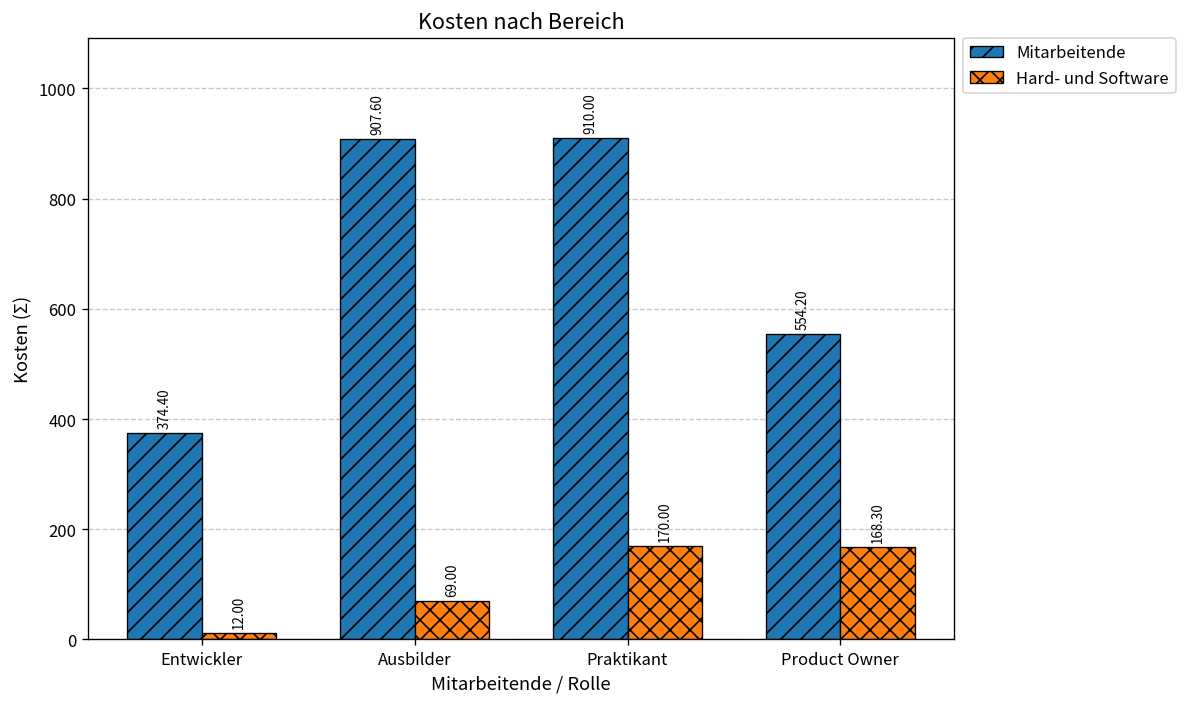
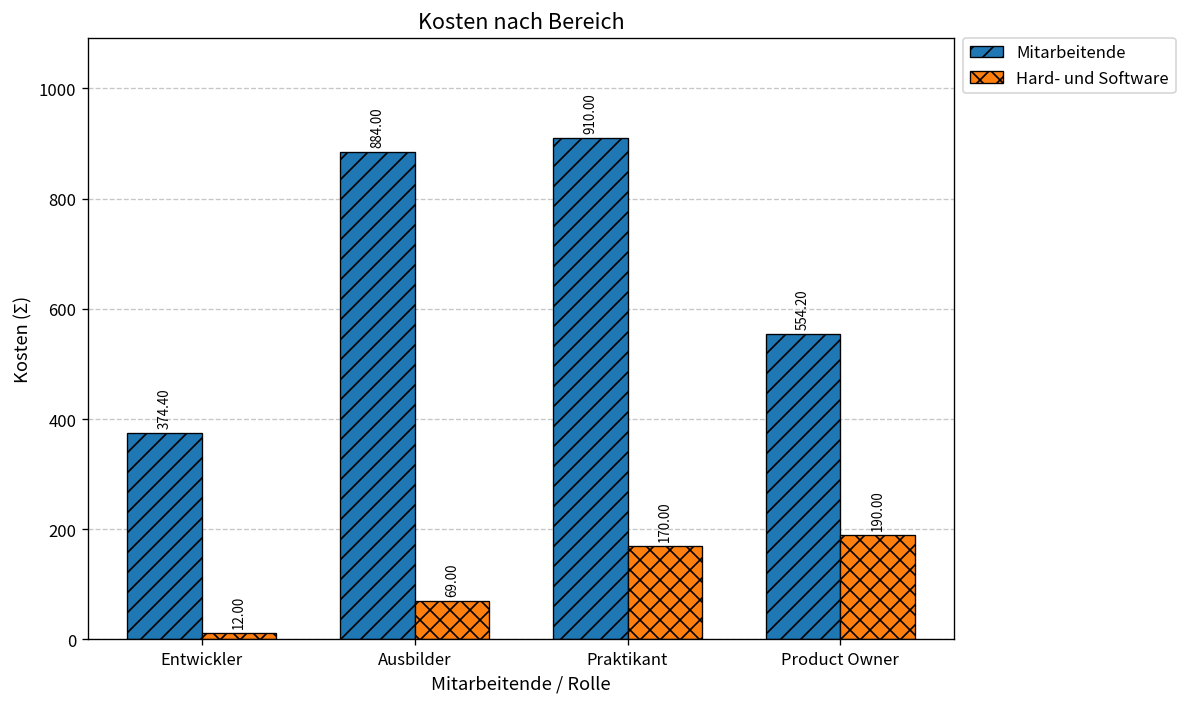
Mitarbeitende, Ausbilder: 907.60 -> 884.00
Hard- und Software, Product Owner: 168.30 -> 190.00
